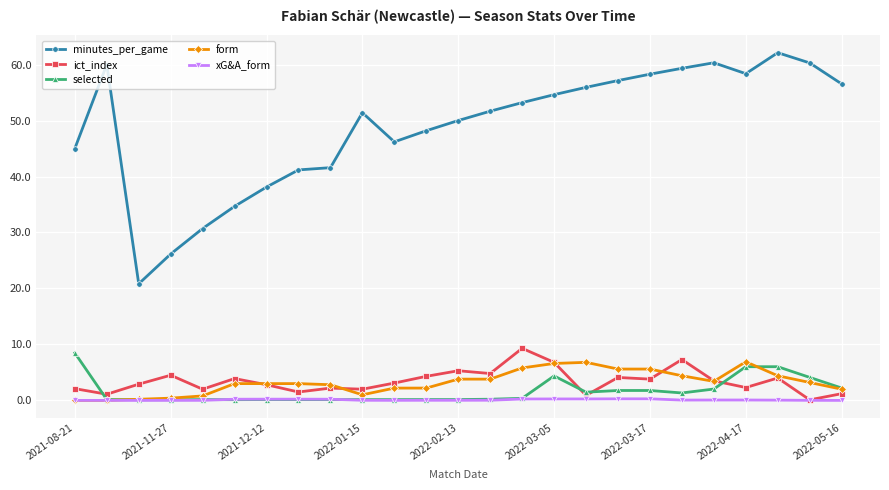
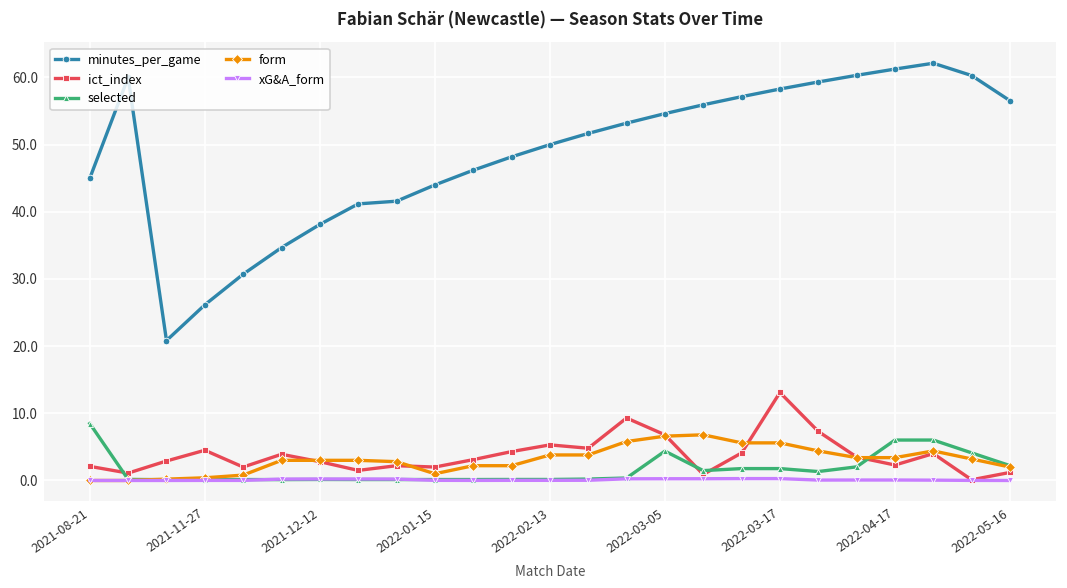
minutes_per_game, 2022-01-15: 51 -> 44
ict_index, 2022-03-17: 4 -> 13
minutes_per_game, 2022-04-17: 58 -> 61
form, 2022-04-17: 7 -> 3
